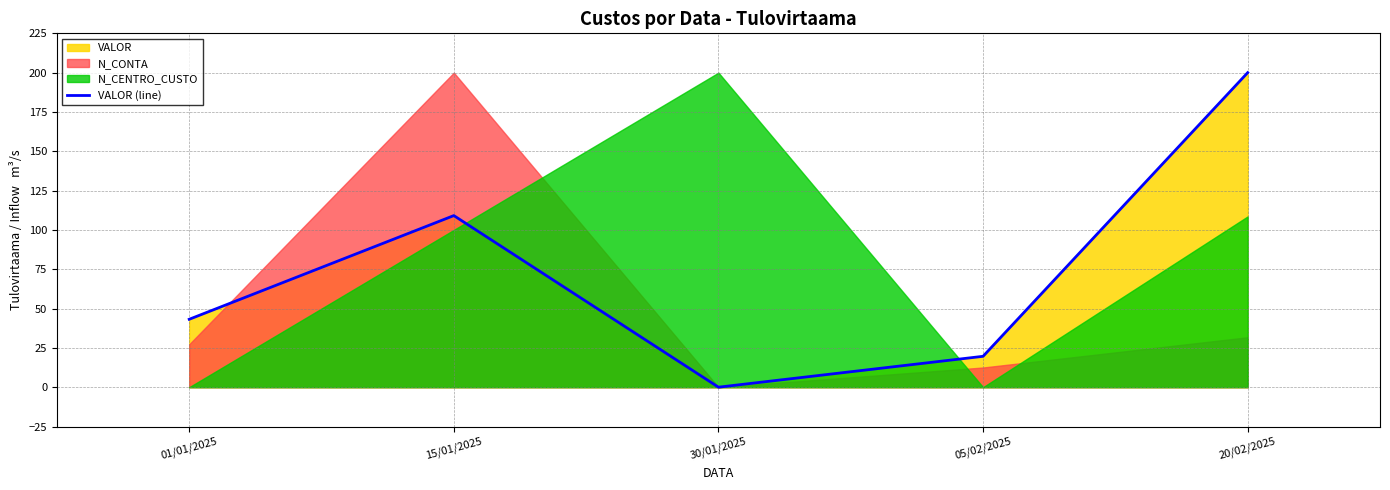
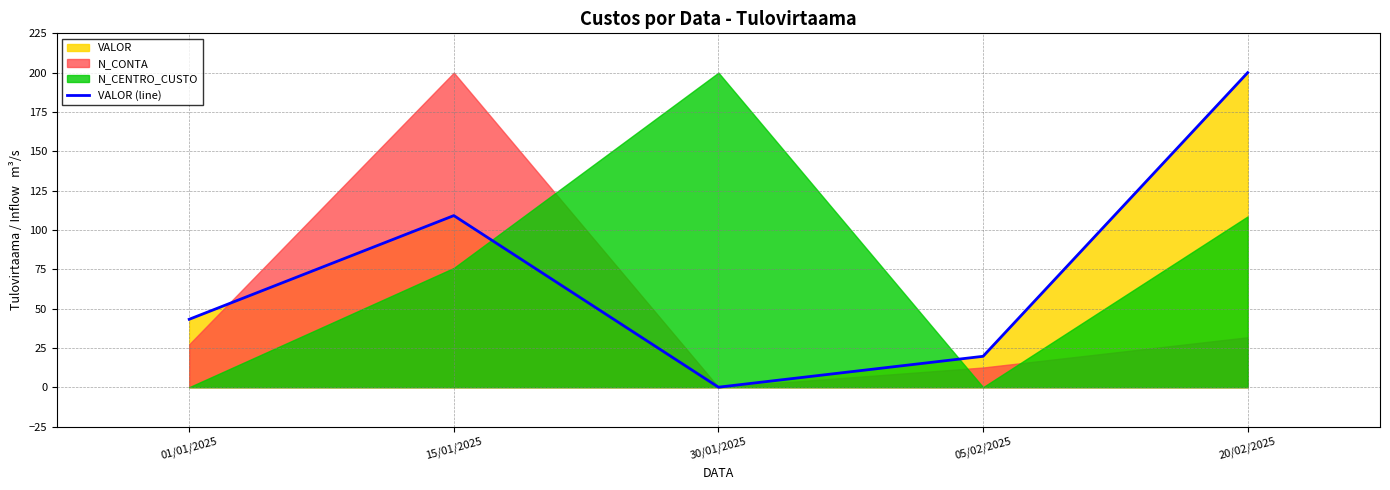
N_CENTRO_CUSTO, 15/01/2025: 100 -> 76
